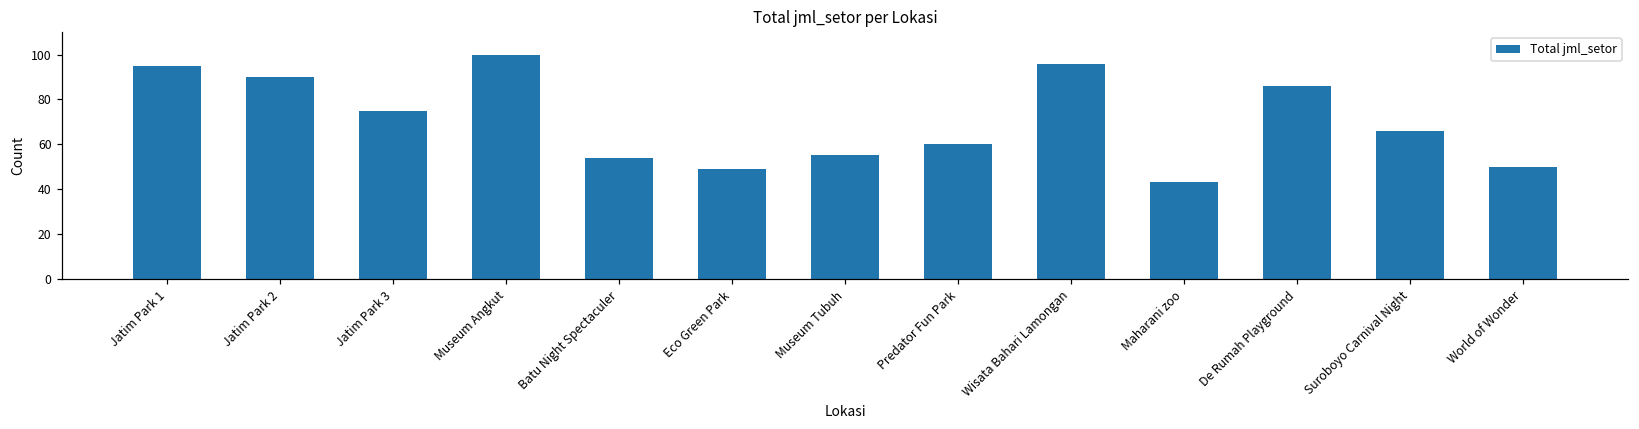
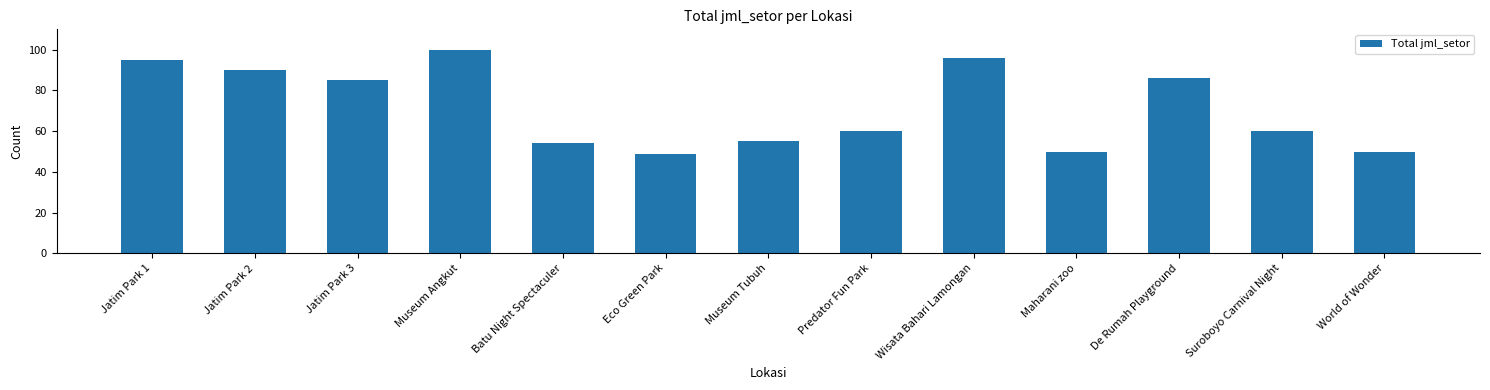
Jatim Park 3: 75 -> 85
Maharani zoo: 43 -> 50
Suroboyo Carnival Night: 66 -> 60
